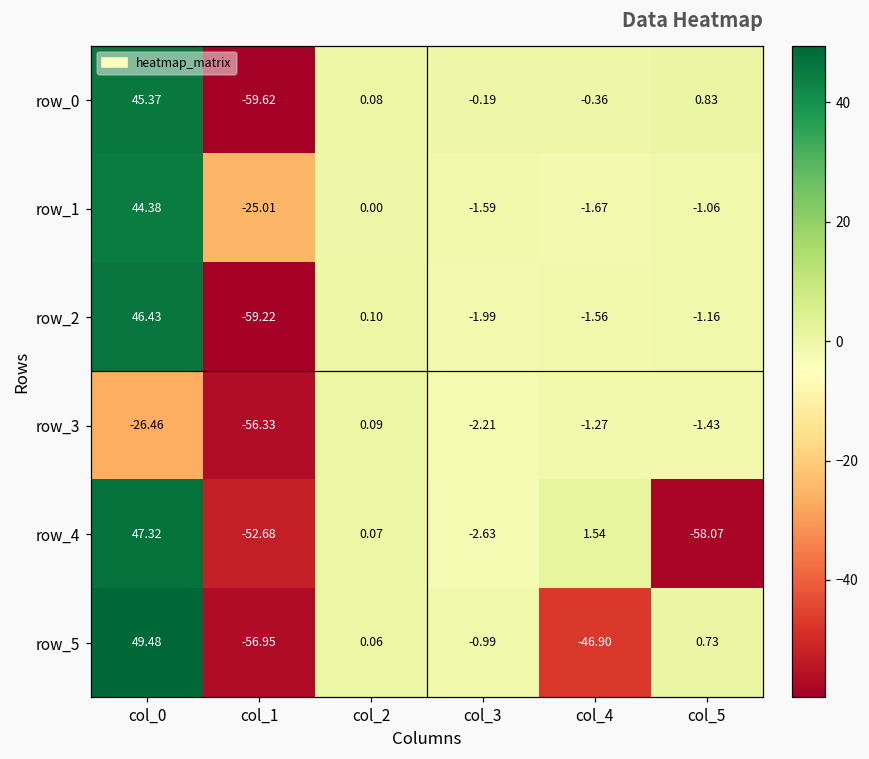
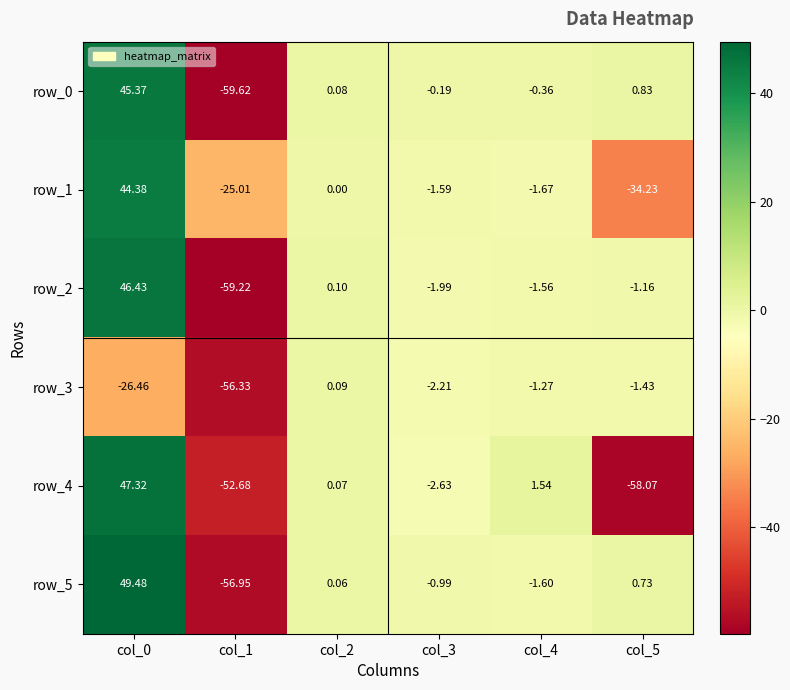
row_1, col_5: -1.06 -> -34.23
row_5, col_4: -46.90 -> -1.60
